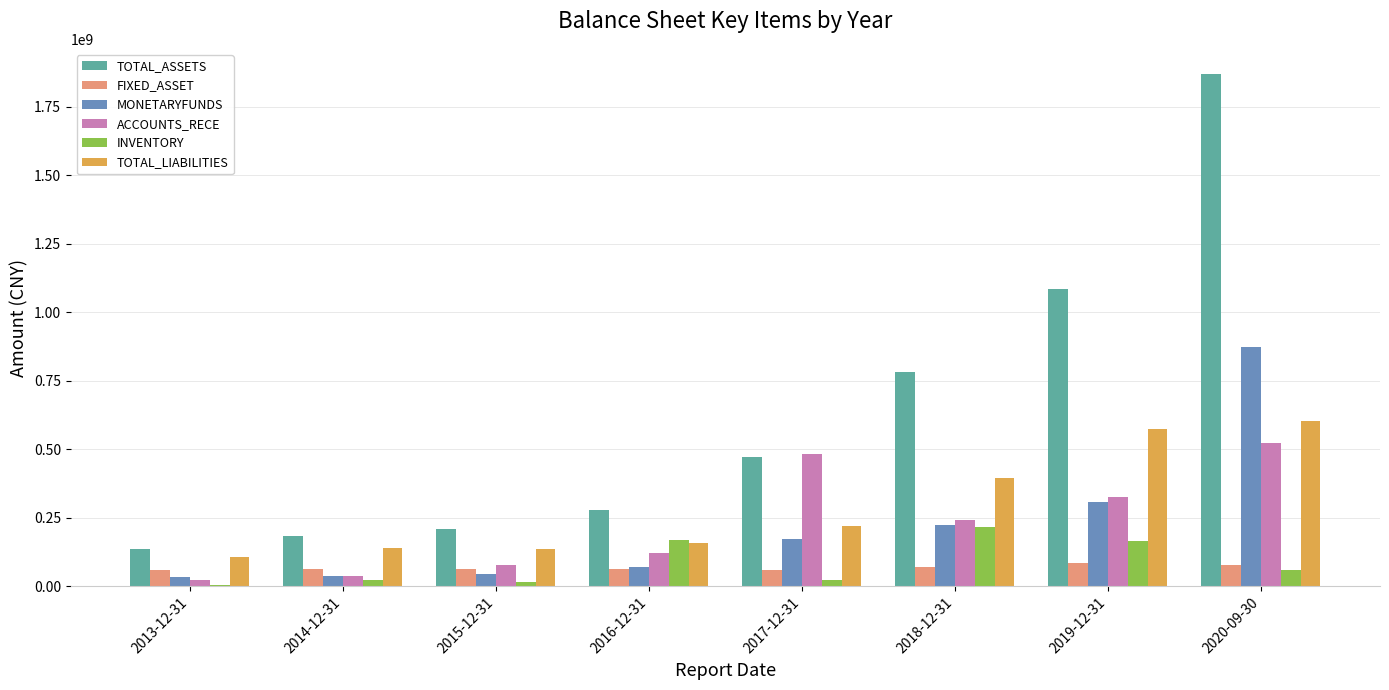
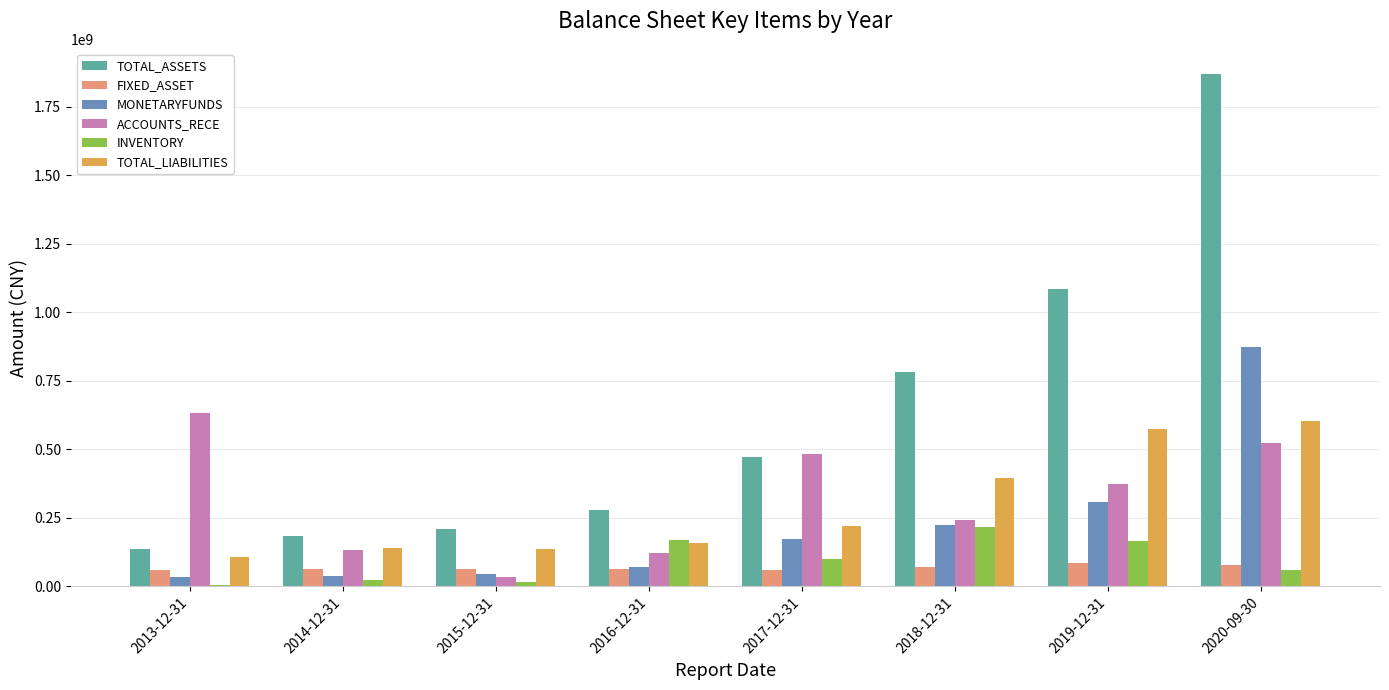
ACCOUNTS_RECE, 2013-12-31: 20000000 -> 630000000
ACCOUNTS_RECE, 2014-12-31: 40000000 -> 130000000
ACCOUNTS_RECE, 2015-12-31: 80000000 -> 30000000
INVENTORY, 2017-12-31: 20000000 -> 100000000
ACCOUNTS_RECE, 2019-12-31: 330000000 -> 370000000
